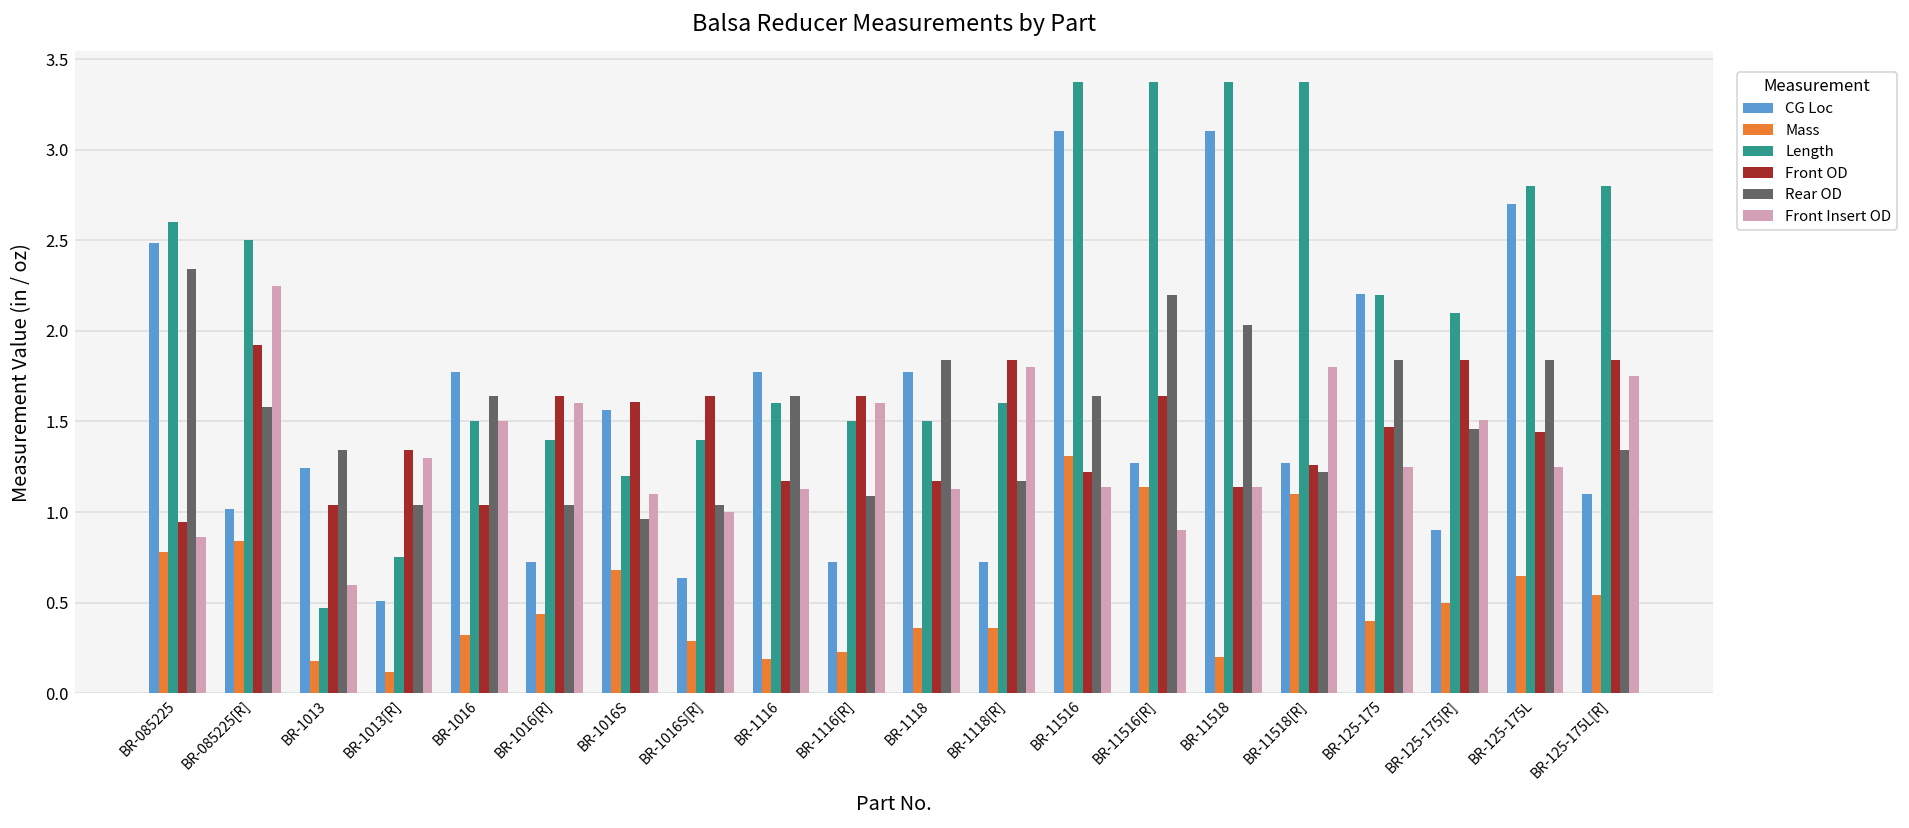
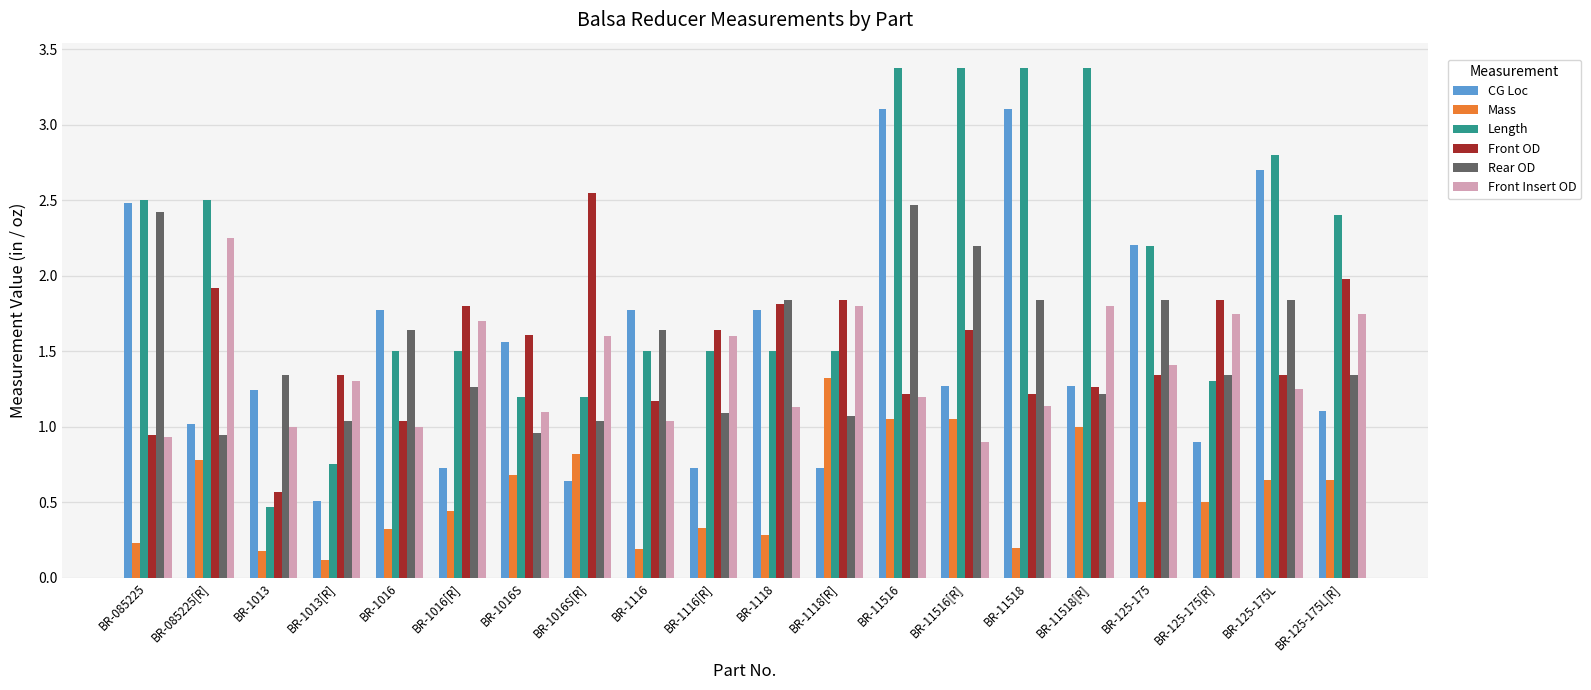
Mass, BR-085225: 0.78 -> 0.23
Length, BR-085225: 2.6 -> 2.5
Rear OD, BR-085225: 2.34 -> 2.42
Front Insert OD, BR-085225: 0.87 -> 0.93
Mass, BR-085225[R]: 0.84 -> 0.78
Rear OD, BR-085225[R]: 1.58 -> 0.95
Front OD, BR-1013: 1.04 -> 0.57
Front Insert OD, BR-1013: 0.6 -> 1.0
Front Insert OD, BR-1016: 1.5 -> 1.0
Length, BR-1016[R]: 1.4 -> 1.5
Front OD, BR-1016[R]: 1.64 -> 1.80
Rear OD, BR-1016[R]: 1.04 -> 1.26
Front Insert OD, BR-1016[R]: 1.6 -> 1.7
Mass, BR-1016S[R]: 0.29 -> 0.82
Length, BR-1016S[R]: 1.4 -> 1.2
Front OD, BR-1016S[R]: 1.64 -> 2.55
Front Insert OD, BR-1016S[R]: 1.0 -> 1.6
Length, BR-1116: 1.6 -> 1.5
Front Insert OD, BR-1116: 1.13 -> 1.04
Mass, BR-1116[R]: 0.23 -> 0.33
Mass, BR-1118: 0.36 -> 0.28
Front OD, BR-1118: 1.17 -> 1.81
Mass, BR-1118[R]: 0.36 -> 1.32
Length, BR-1118[R]: 1.6 -> 1.5
Rear OD, BR-1118[R]: 1.17 -> 1.07
Mass, BR-11516: 1.31 -> 1.05
Rear OD, BR-11516: 1.64 -> 2.47
Front Insert OD, BR-11516: 1.14 -> 1.20
Mass, BR-11516[R]: 1.14 -> 1.05
Front OD, BR-11518: 1.14 -> 1.22
Rear OD, BR-11518: 2.03 -> 1.84
Mass, BR-11518[R]: 1.1 -> 1.0
Mass, BR-125-175: 0.4 -> 0.5
Front OD, BR-125-175: 1.47 -> 1.34
Front Insert OD, BR-125-175: 1.25 -> 1.41
Length, BR-125-175[R]: 2.1 -> 1.3
Rear OD, BR-125-175[R]: 1.46 -> 1.34
Front Insert OD, BR-125-175[R]: 1.51 -> 1.75
Front OD, BR-125-175L: 1.44 -> 1.34
Mass, BR-125-175L[R]: 0.54 -> 0.65
Length, BR-125-175L[R]: 2.8 -> 2.4
Front OD, BR-125-175L[R]: 1.84 -> 1.98
